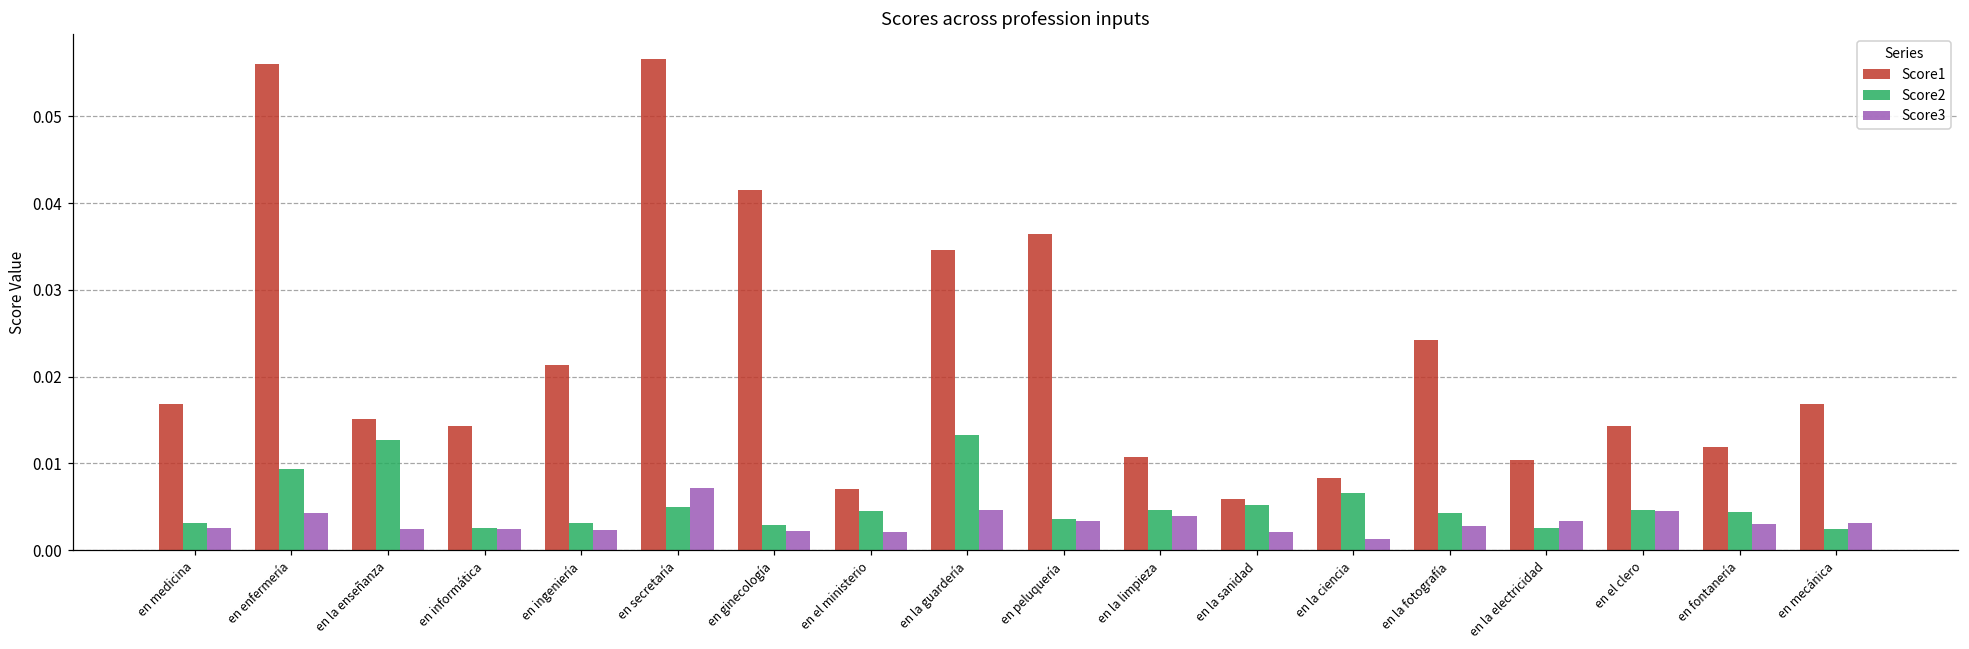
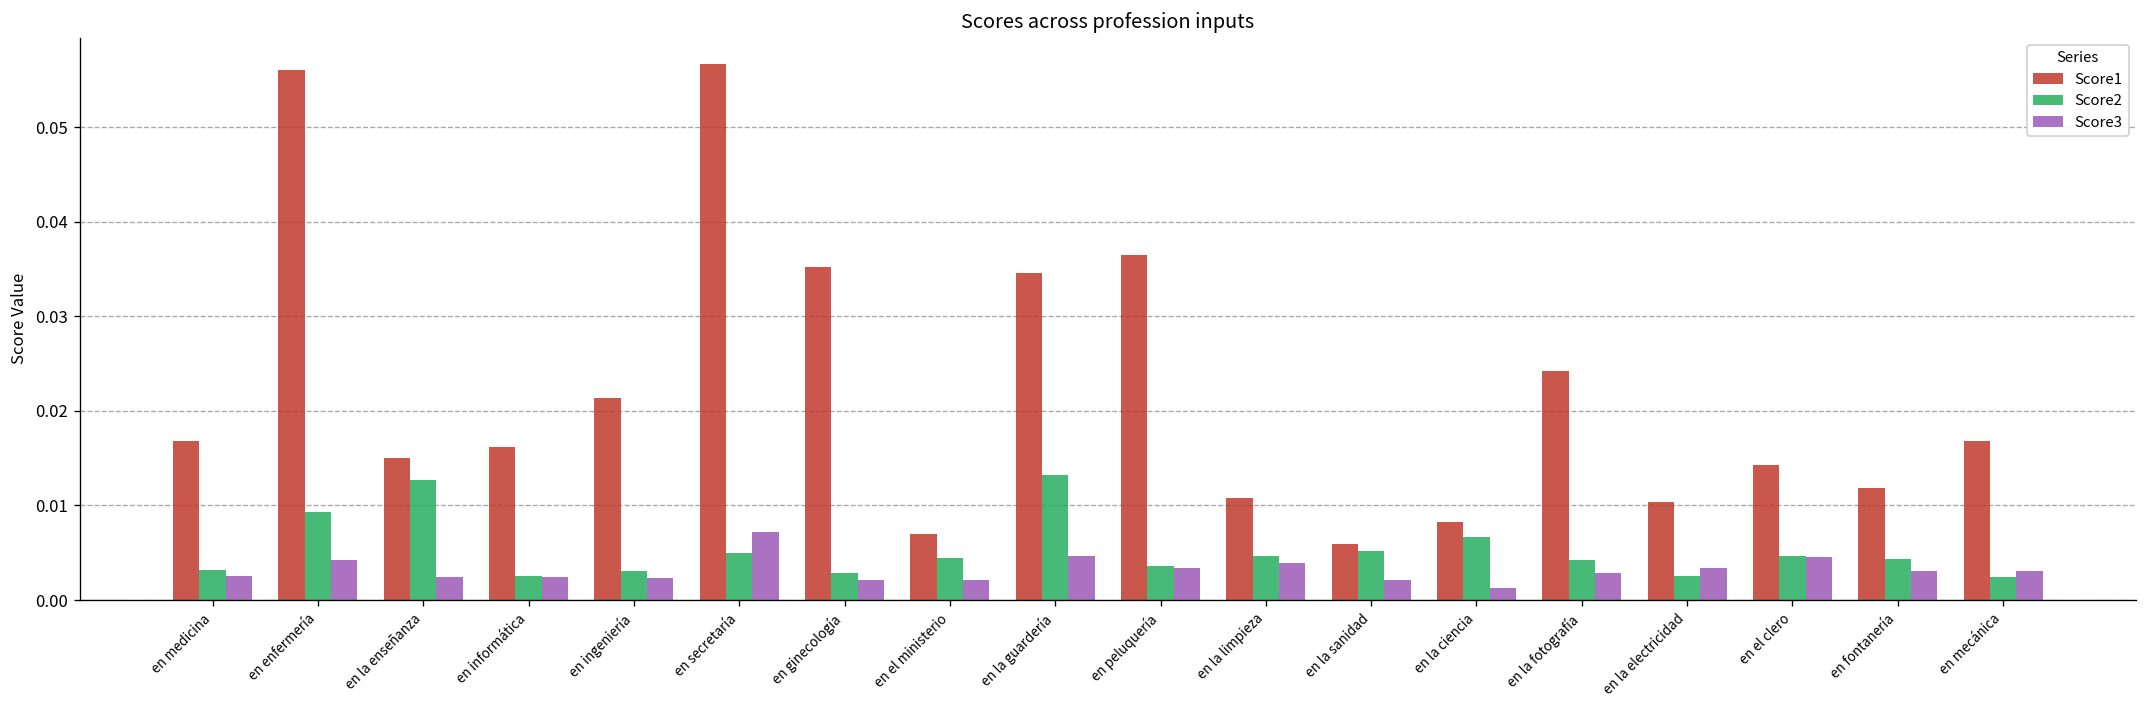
Score1, en informática: 0.014 -> 0.016
Score1, en ginecología: 0.042 -> 0.035
